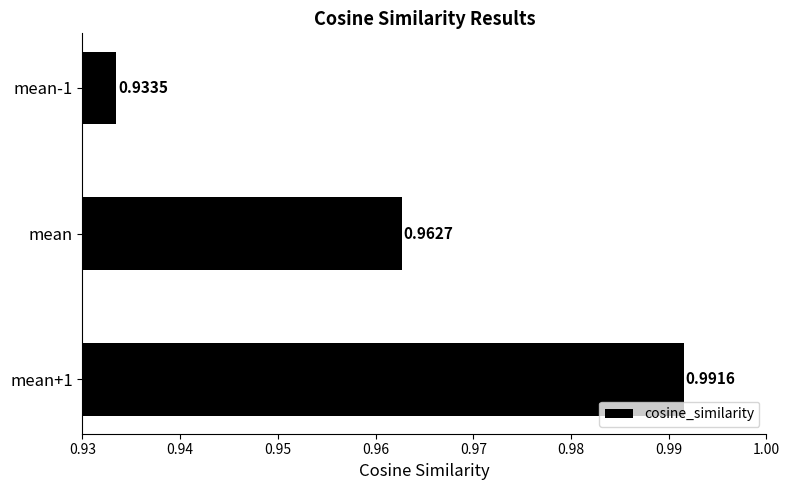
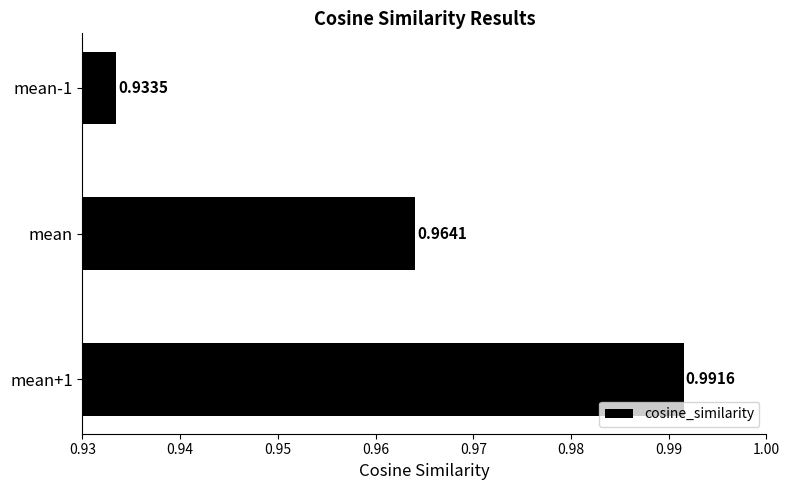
mean: 0.9627 -> 0.9641
